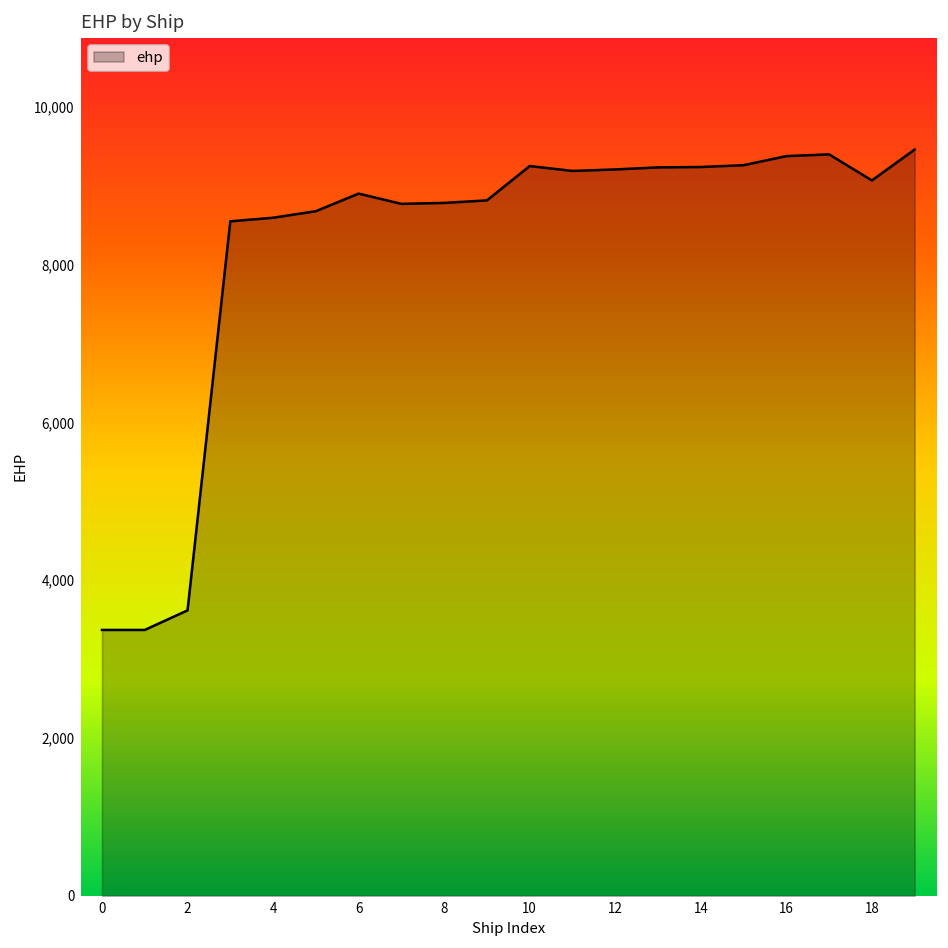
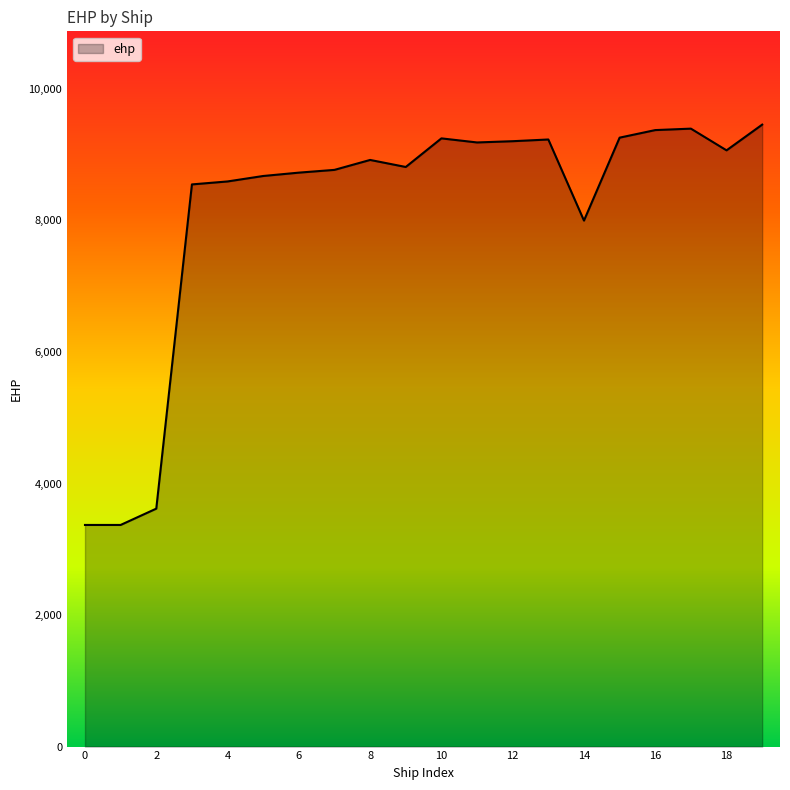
6: 8,900 -> 8,700
8: 8,800 -> 8,900
14: 9,200 -> 8,000
